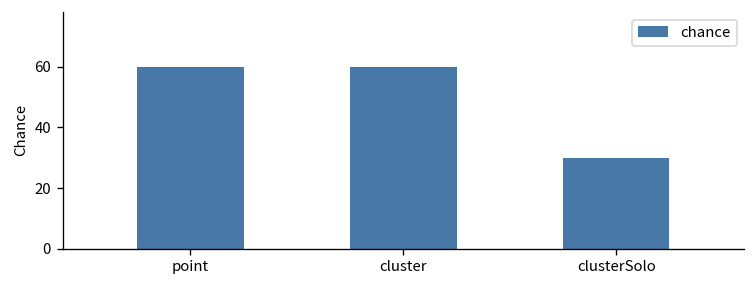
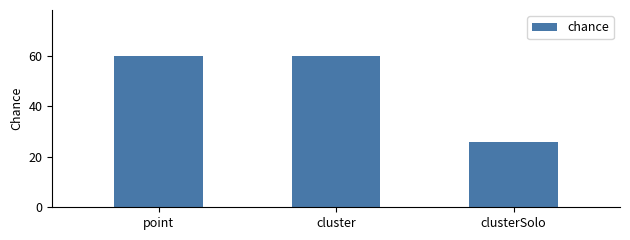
clusterSolo: 30 -> 26
